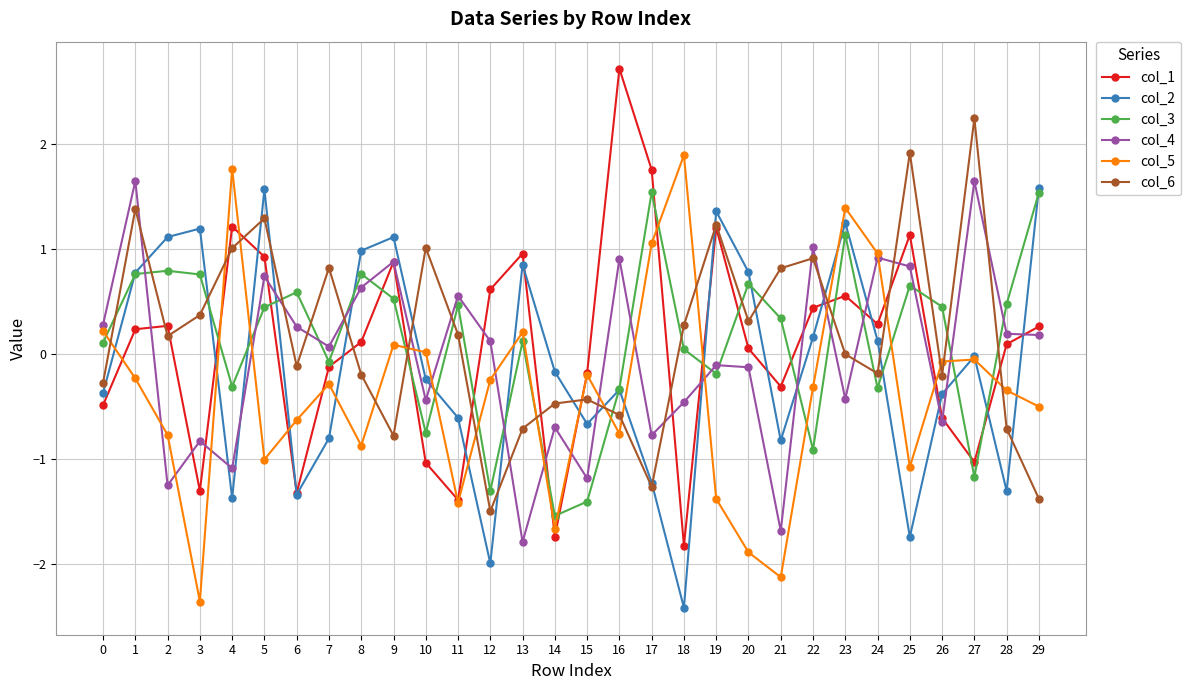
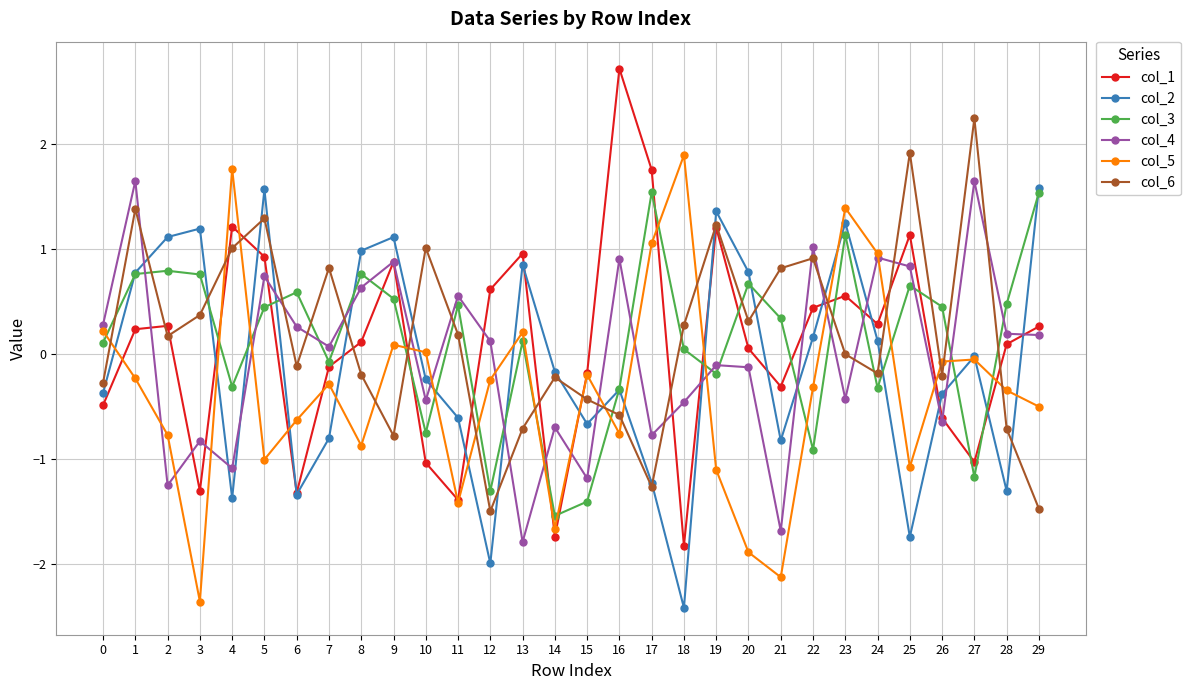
col_6, 14: -0.47 -> -0.22
col_5, 19: -1.38 -> -1.10
col_6, 29: -1.37 -> -1.47
